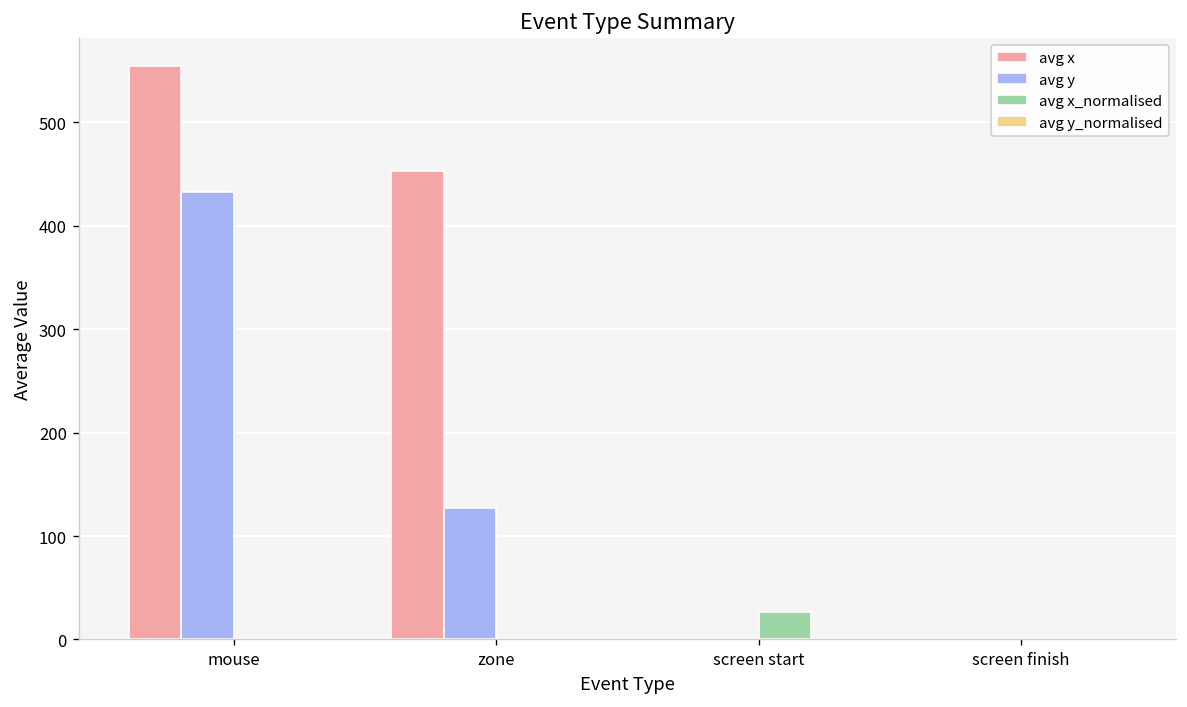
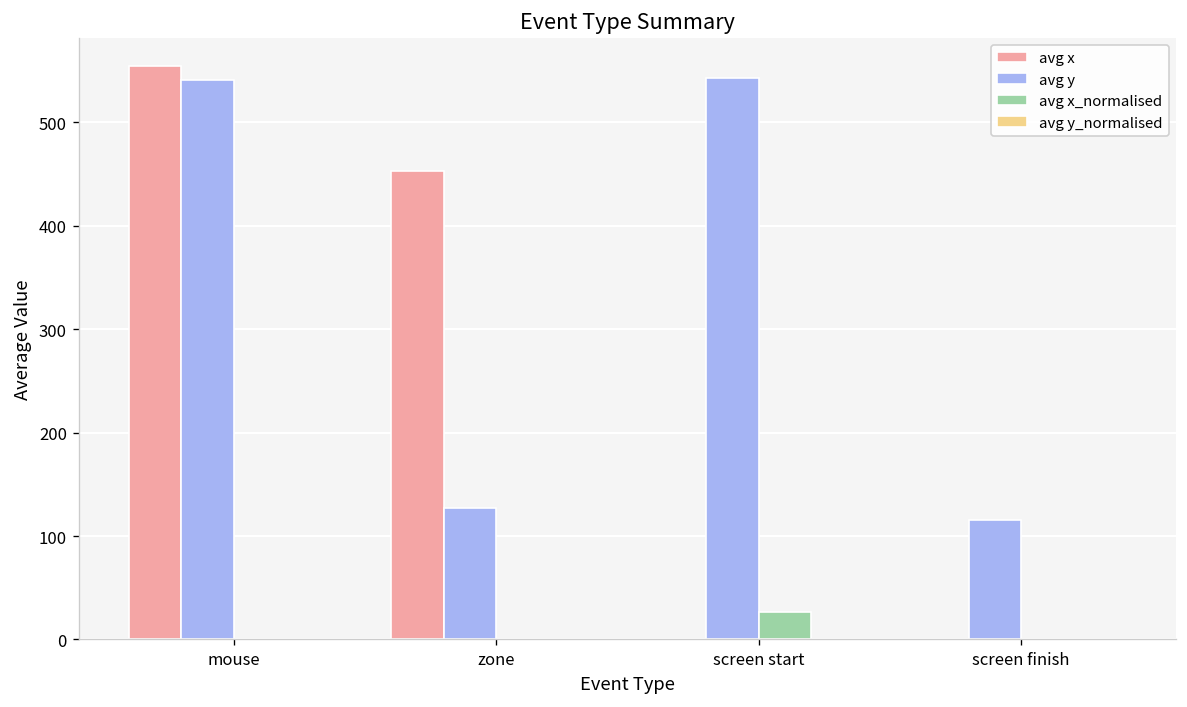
avg y, mouse: 430 -> 540
avg y, screen start: 0 -> 540
avg y, screen finish: 0 -> 120
